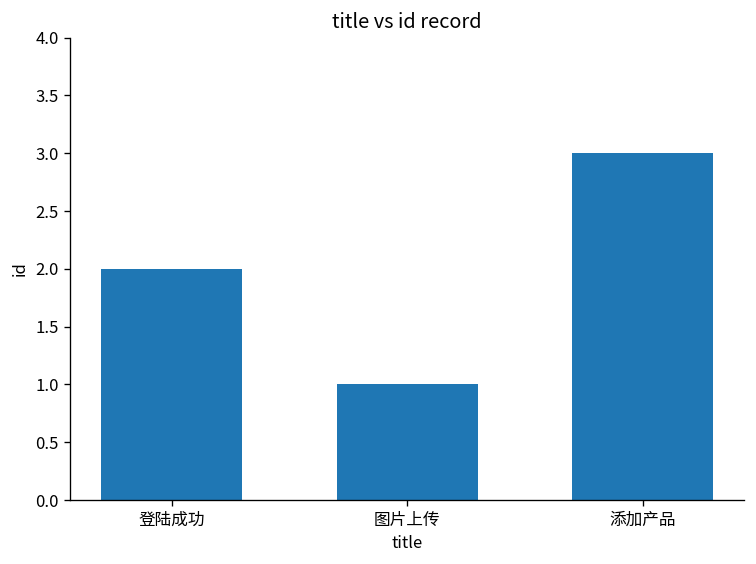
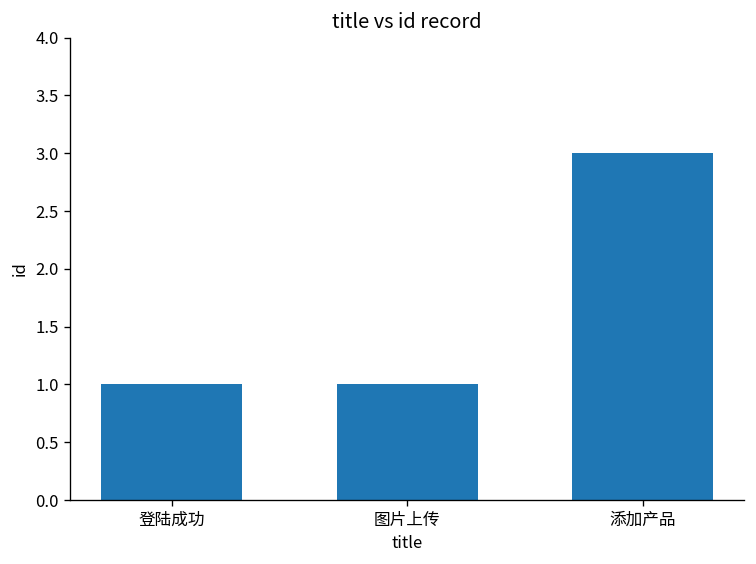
登陆成功: 2 -> 1
